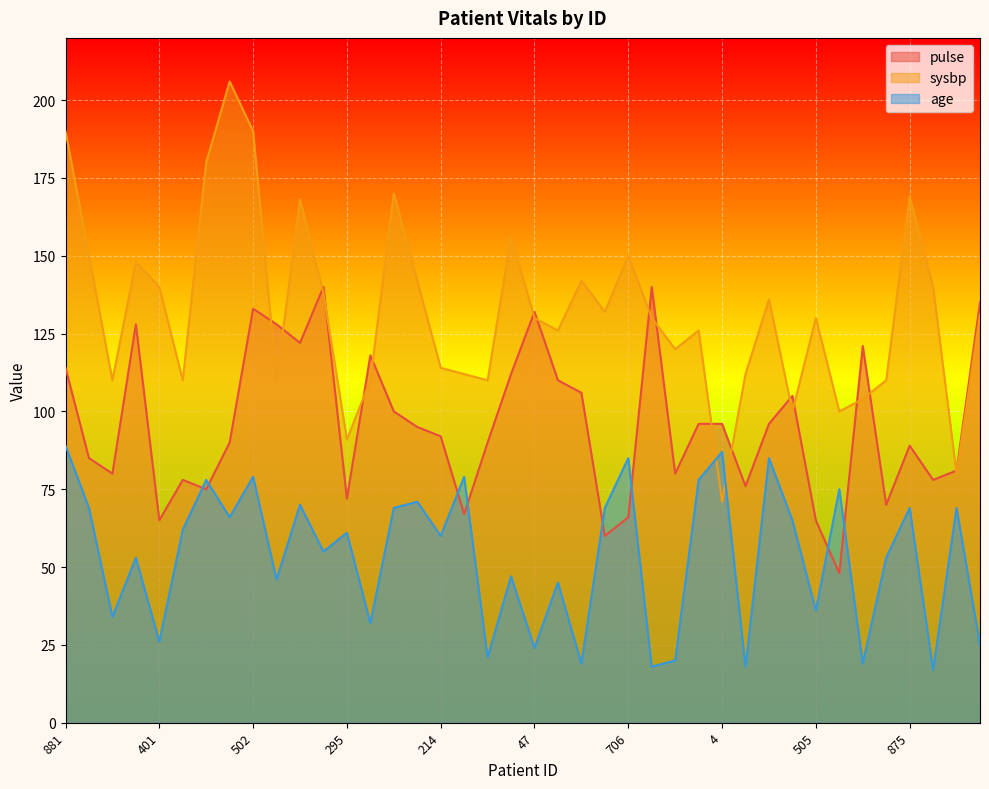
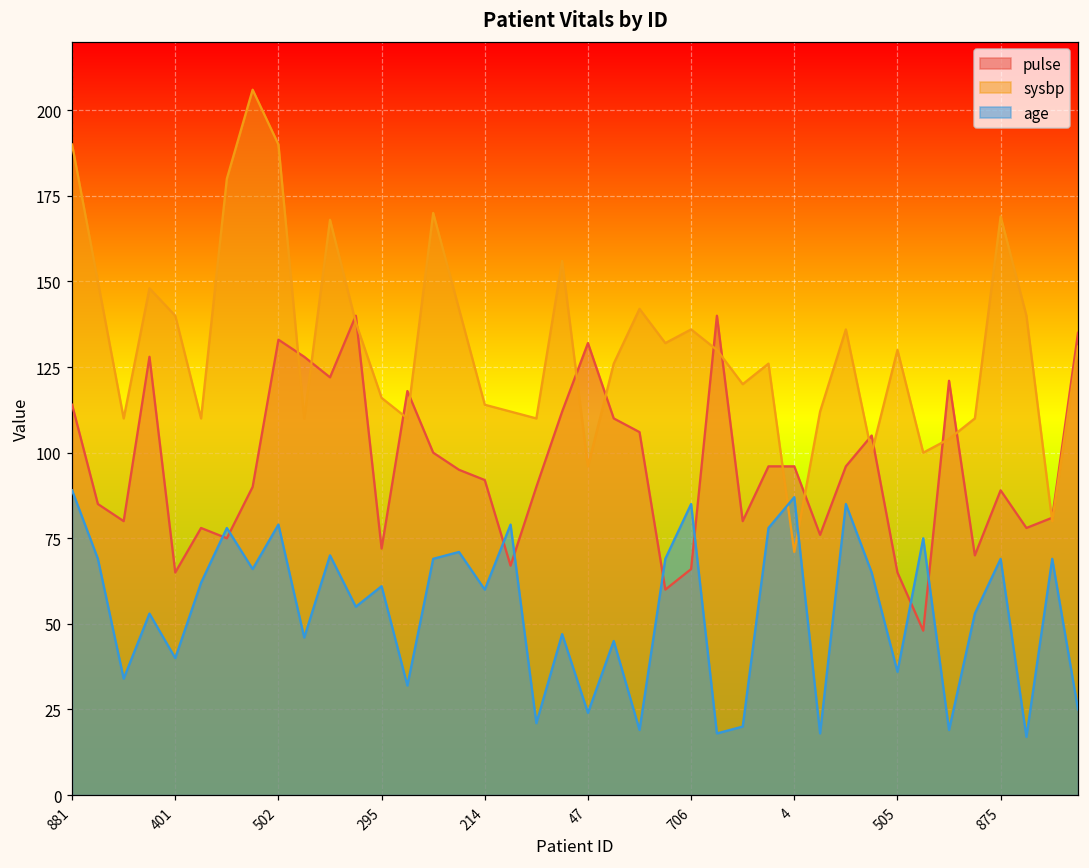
age, 401: 26 -> 40
sysbp, 295: 91 -> 116
sysbp, 47: 130 -> 96
sysbp, 706: 150 -> 136
